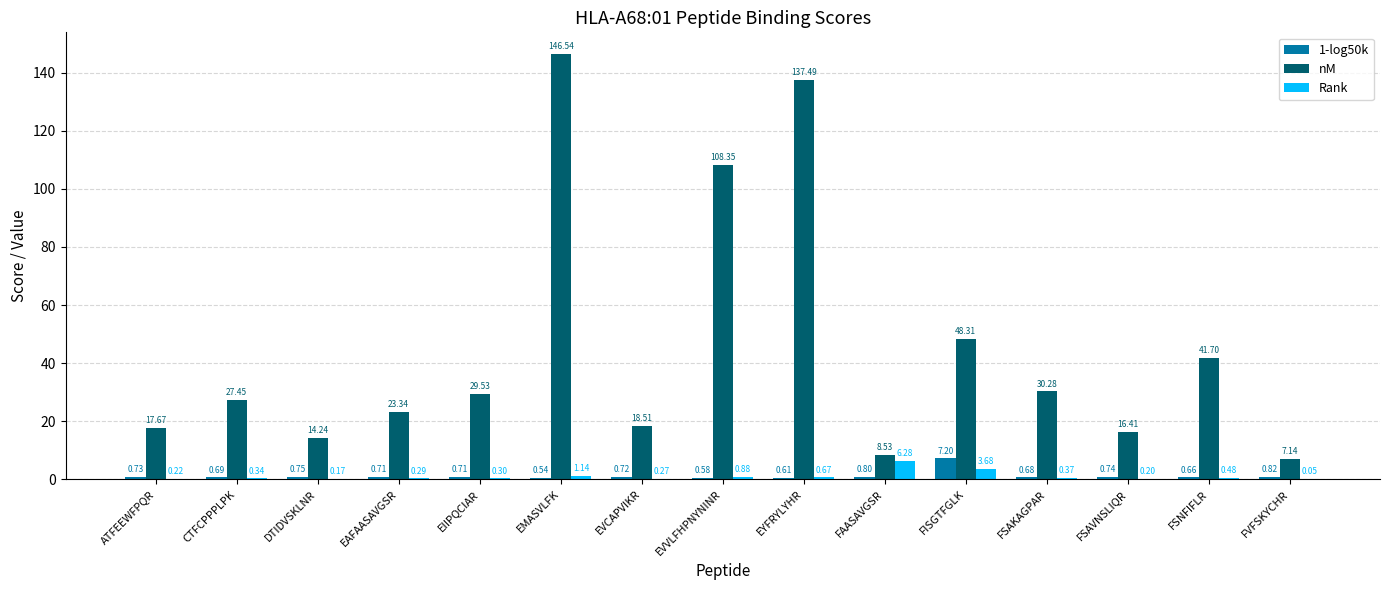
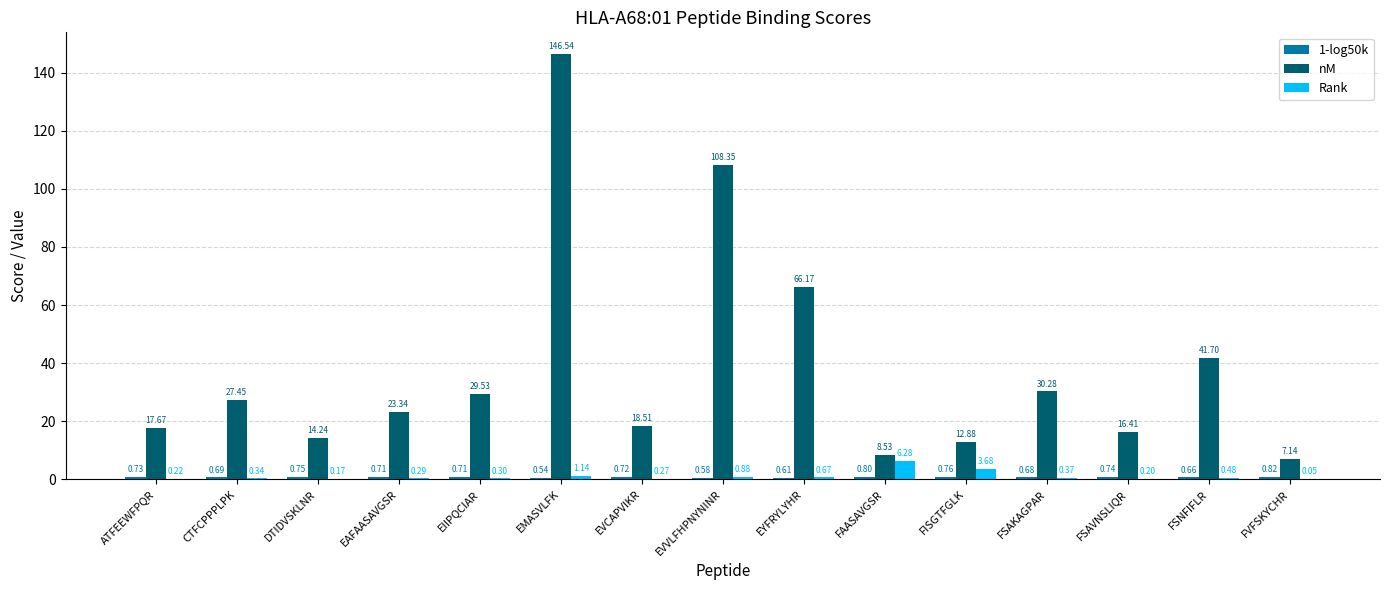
nM, EYFRYLYHR: 137.49 -> 66.17
1-log50k, FISGTFGLK: 7.20 -> 0.76
nM, FISGTFGLK: 48.31 -> 12.88
